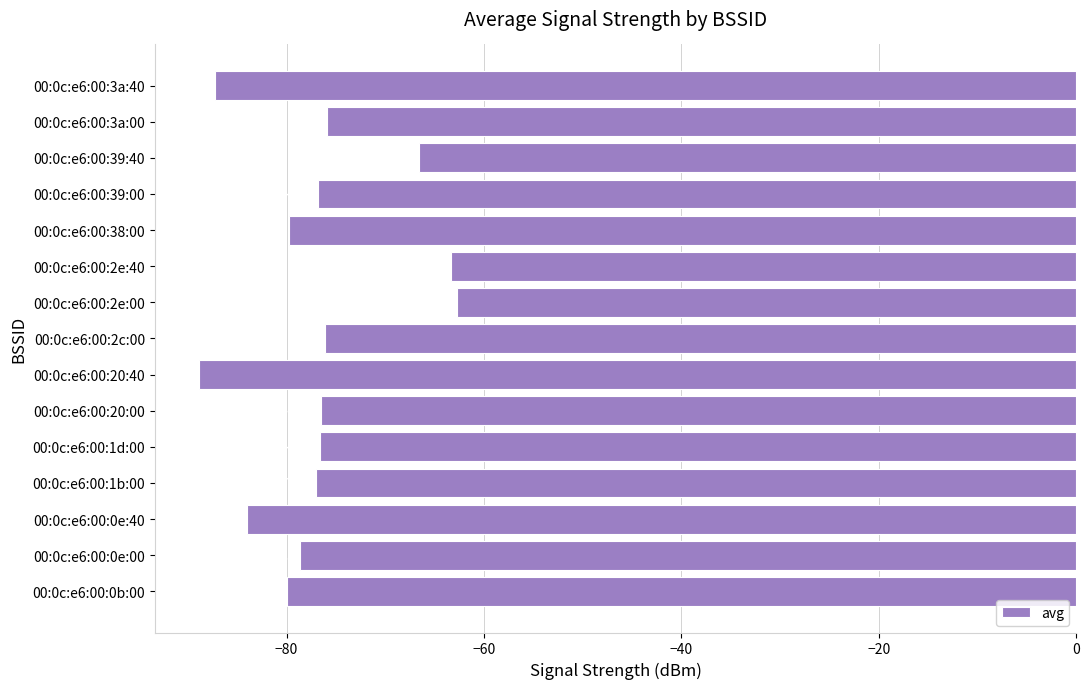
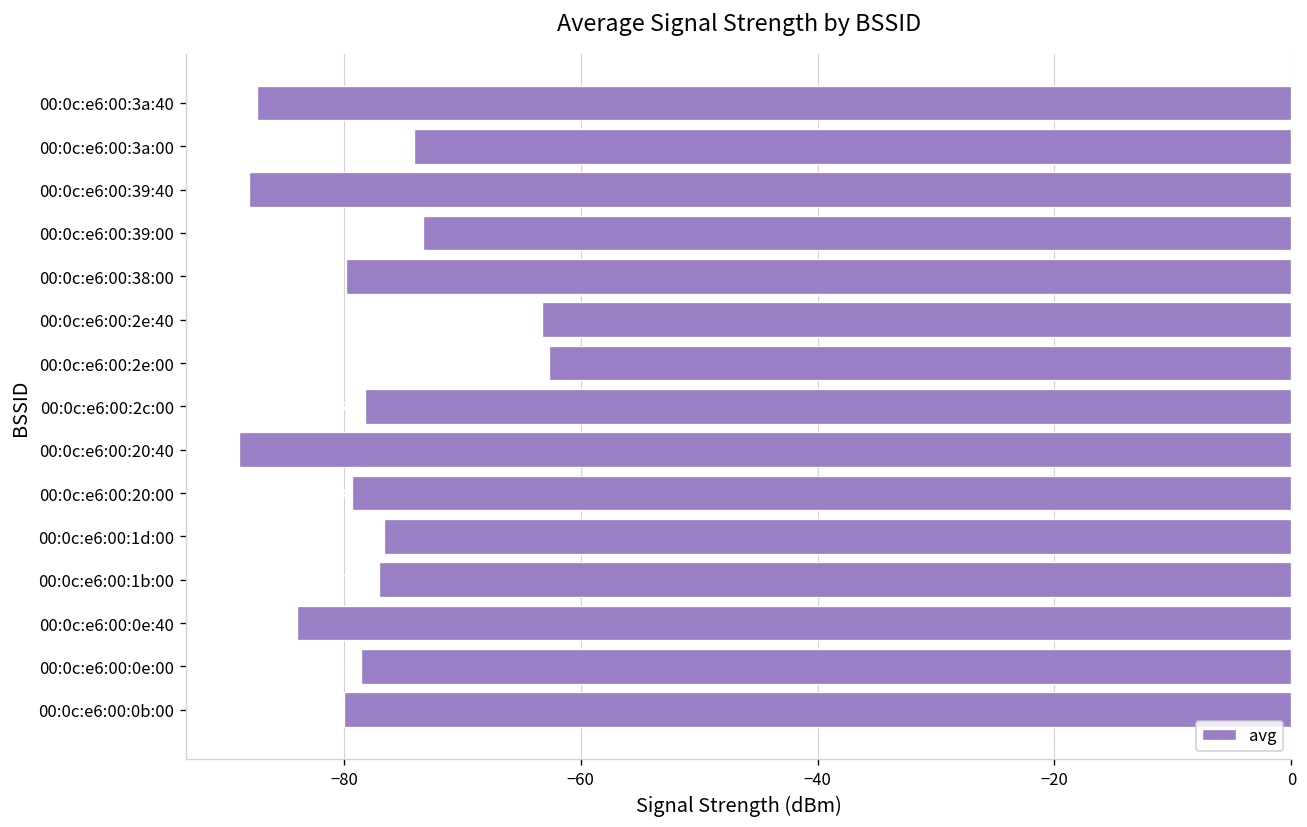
00:0c:e6:00:3a:00: -76 -> -74
00:0c:e6:00:39:40: -67 -> -88
00:0c:e6:00:39:00: -77 -> -73
00:0c:e6:00:2c:00: -76 -> -78
00:0c:e6:00:20:00: -77 -> -79
